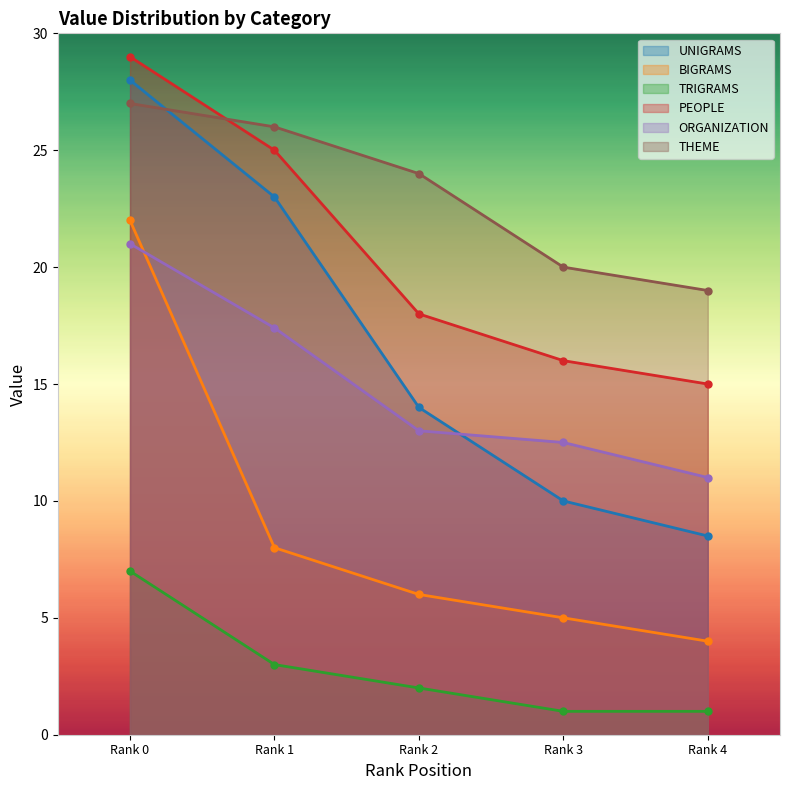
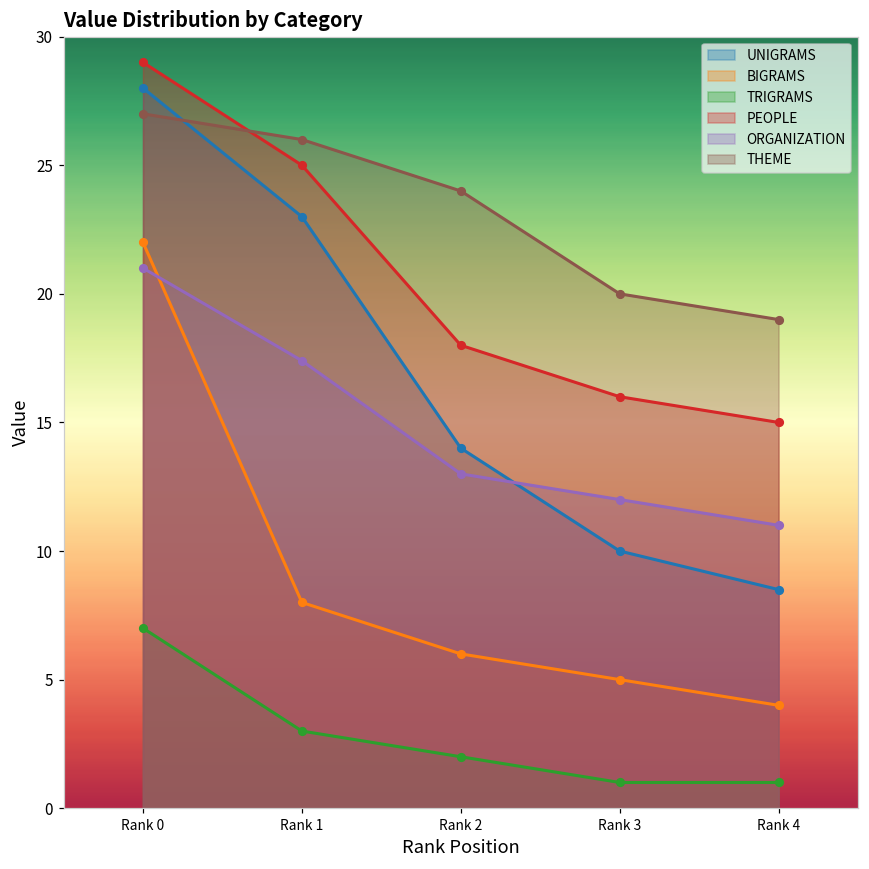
ORGANIZATION, Rank 3: 12.5 -> 12.0
